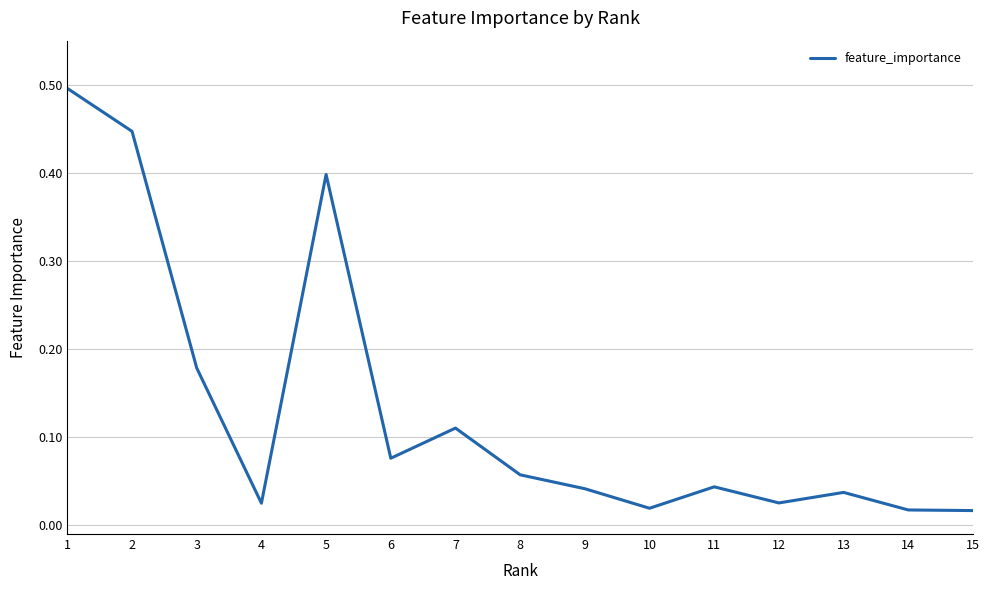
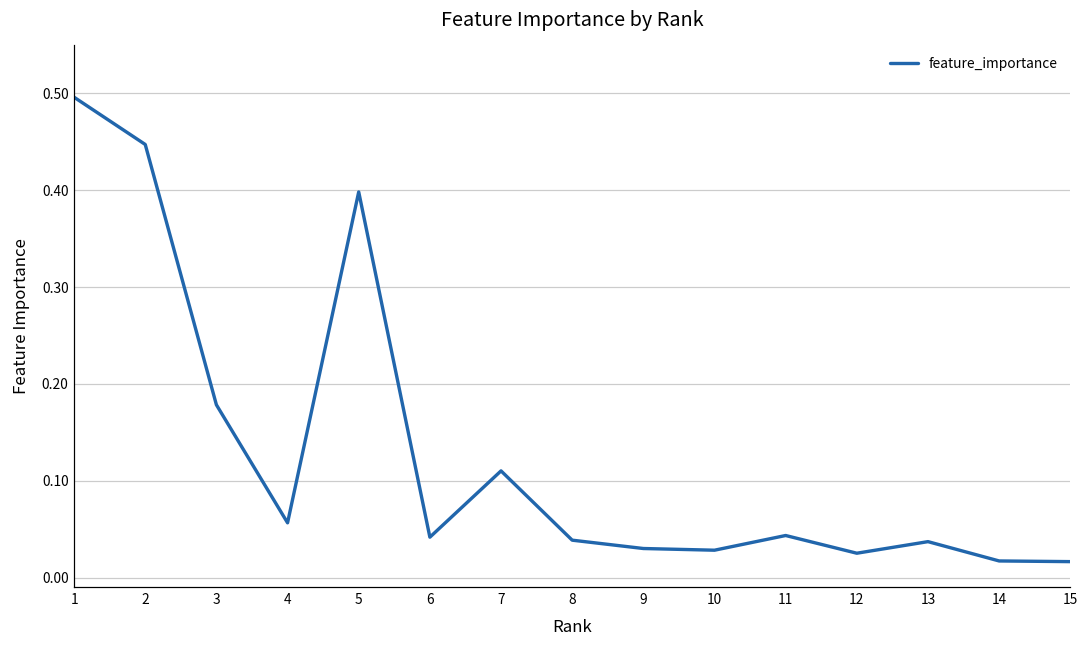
4: 0.02 -> 0.06
6: 0.08 -> 0.04
8: 0.06 -> 0.04
9: 0.04 -> 0.03
10: 0.02 -> 0.03
